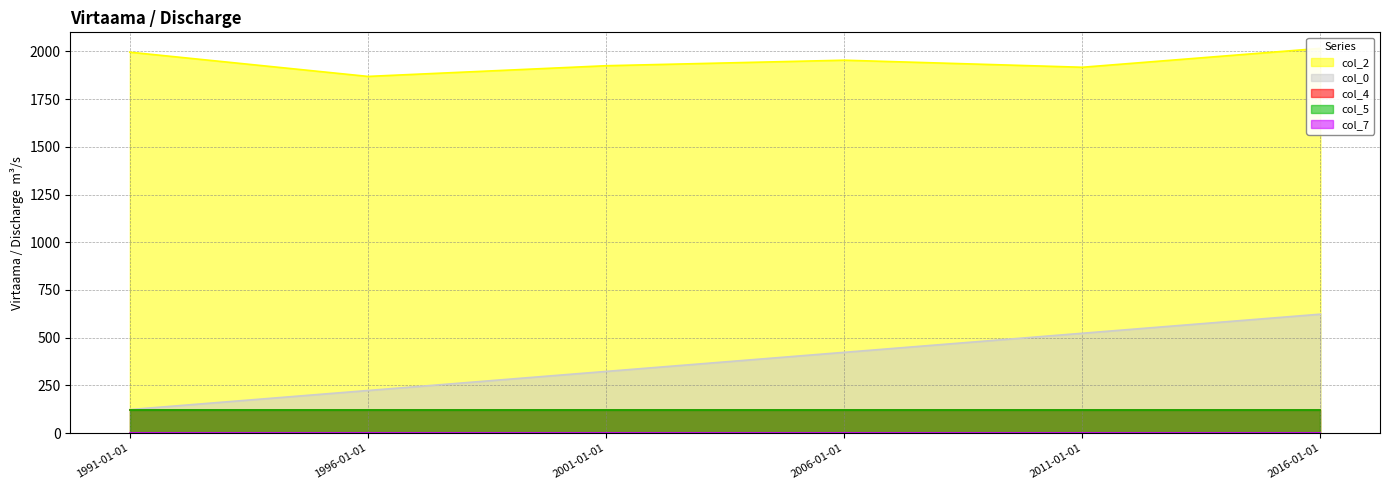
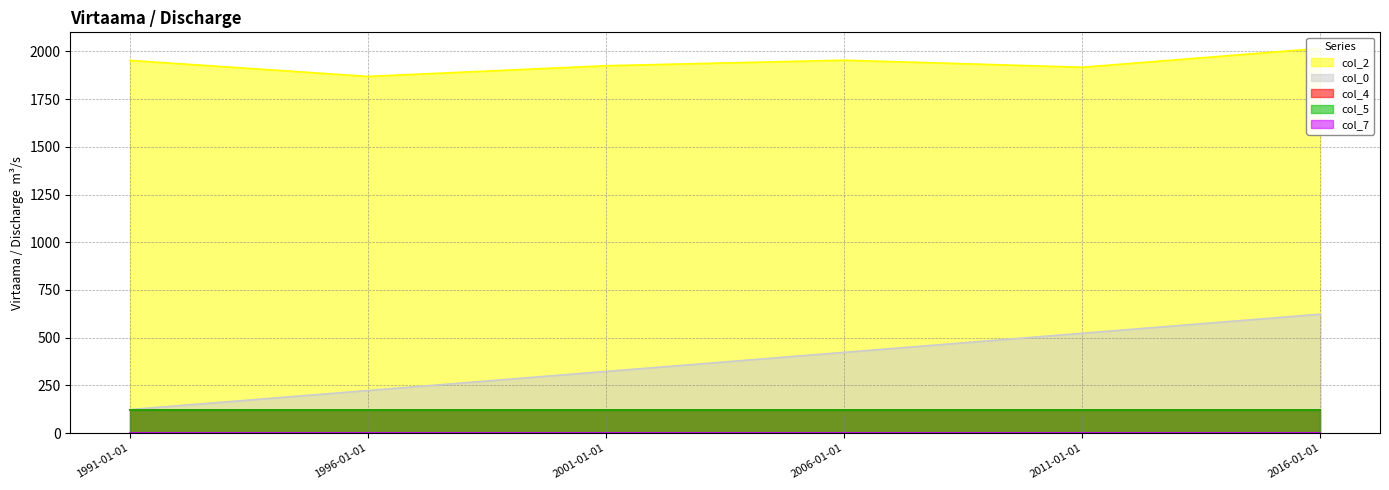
col_2, 1991-01-01: 2000 -> 1950
